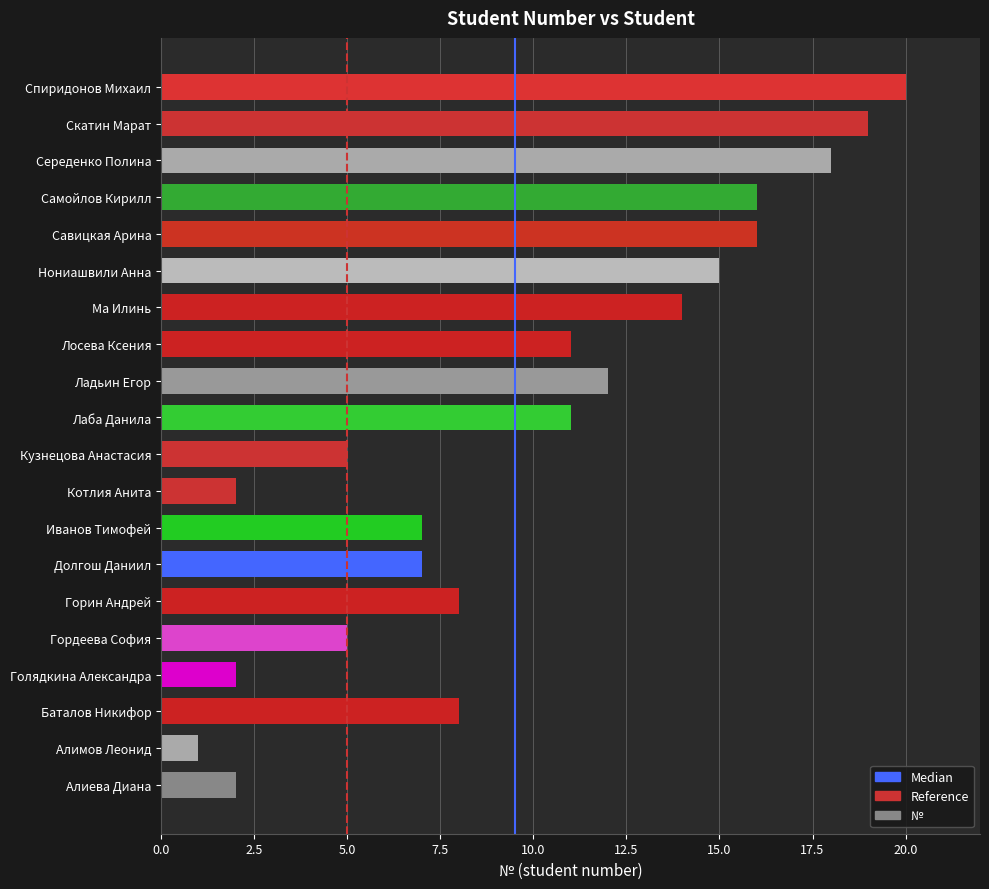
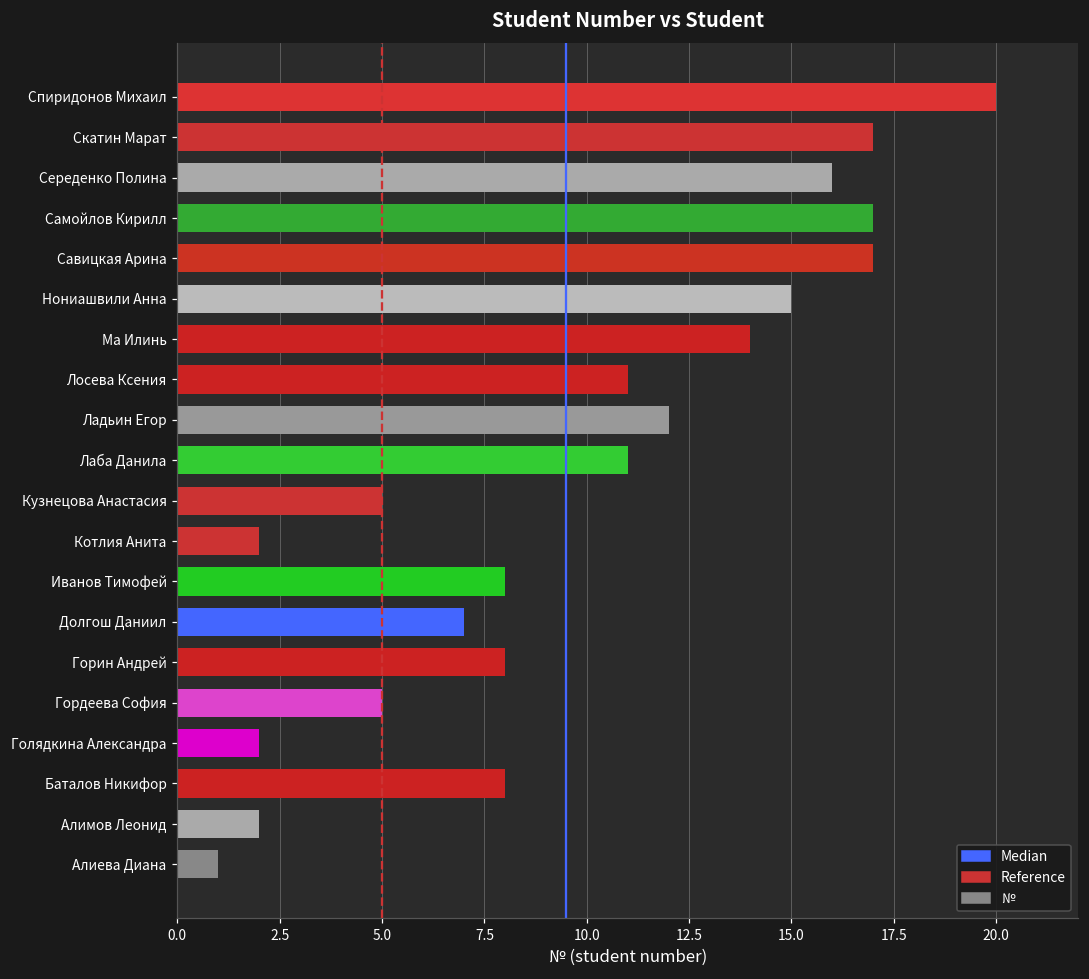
Скатин Марат: 19 -> 17
Середенко Полина: 18 -> 16
Самойлов Кирилл: 16 -> 17
Савицкая Арина: 16 -> 17
Иванов Тимофей: 7 -> 8
Алимов Леонид: 1 -> 2
Алиева Диана: 2 -> 1
